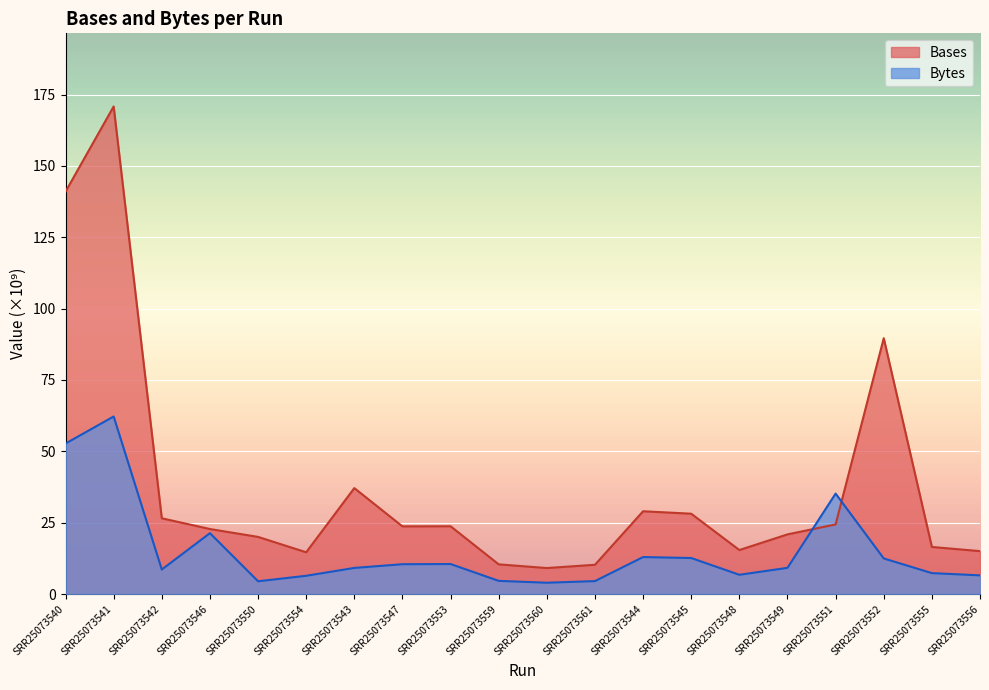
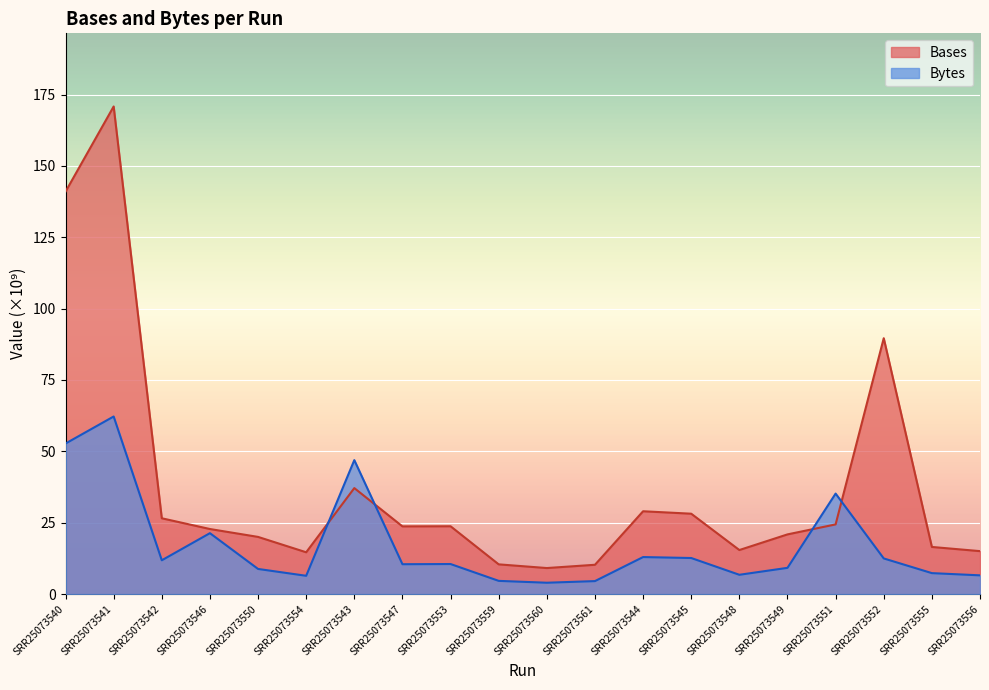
Bytes, SRR25073542: 9 -> 12
Bytes, SRR25073550: 4 -> 9
Bytes, SRR25073543: 9 -> 47
